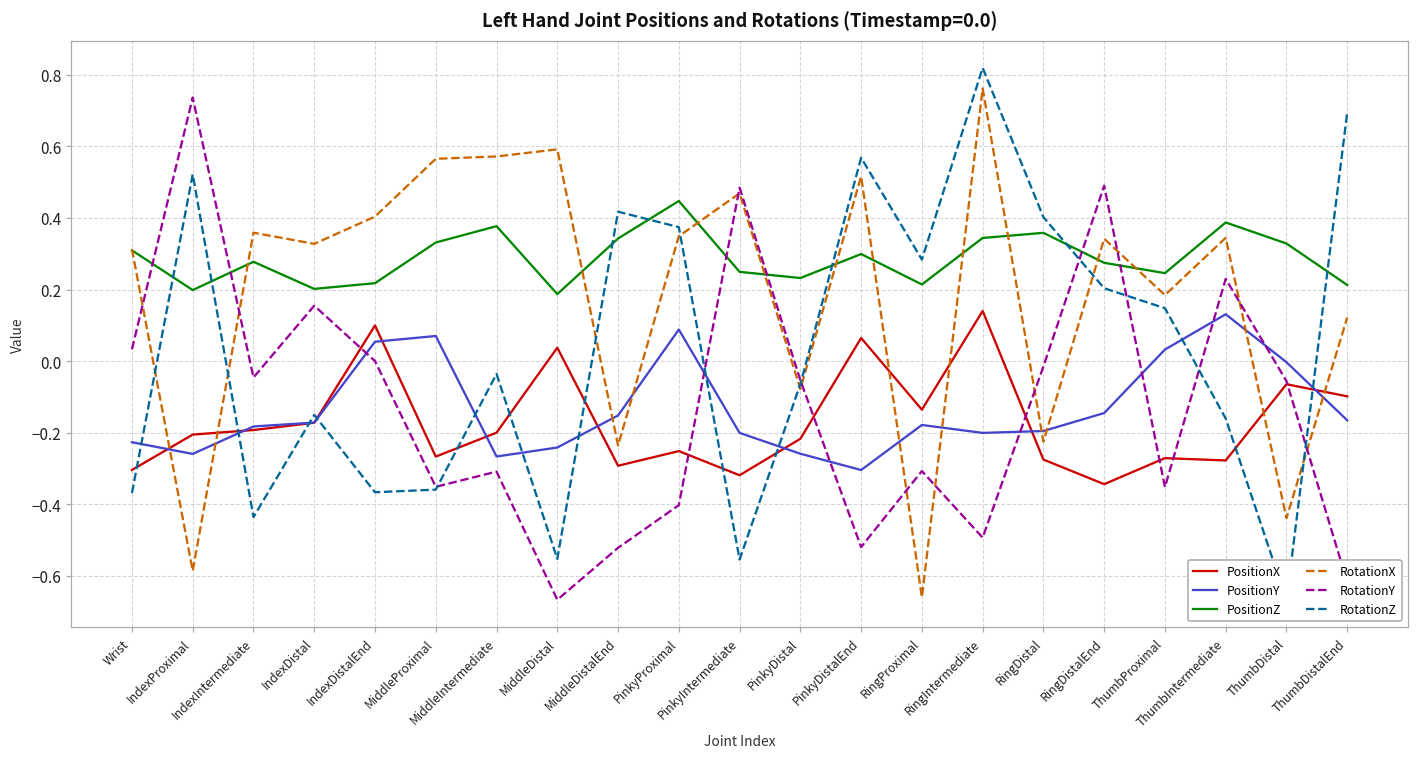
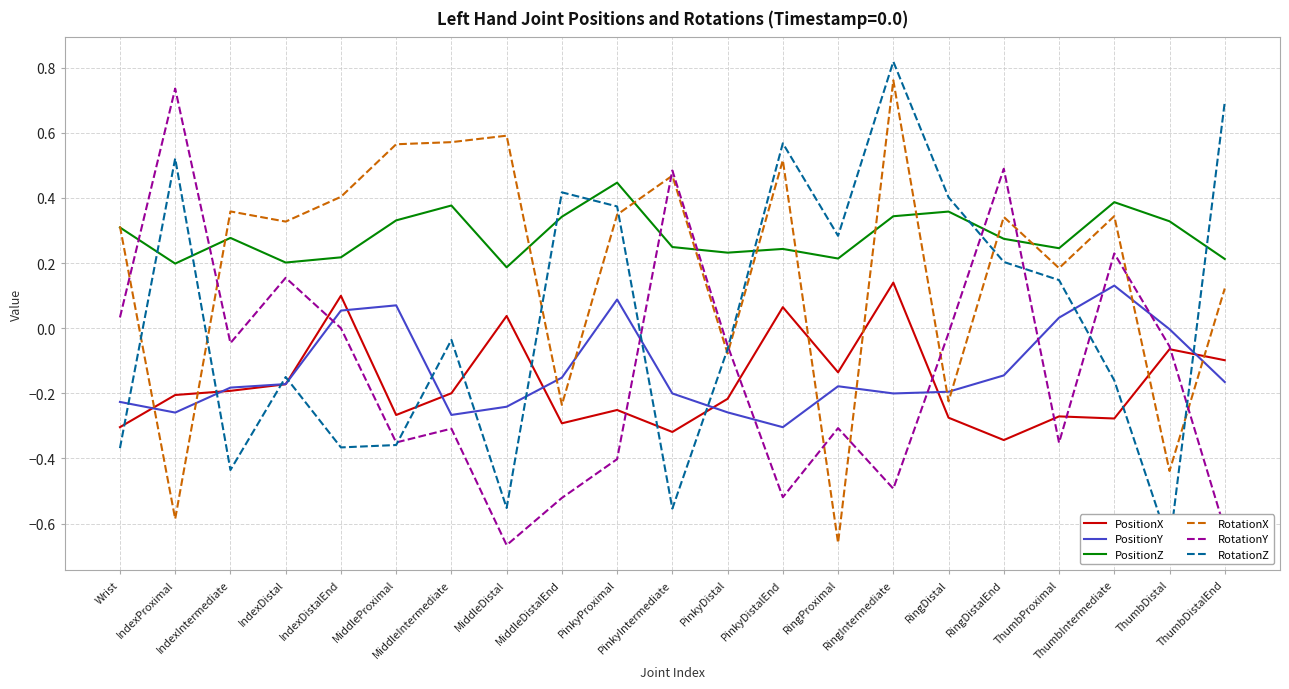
PositionZ, PinkyDistalEnd: 0.30 -> 0.24
